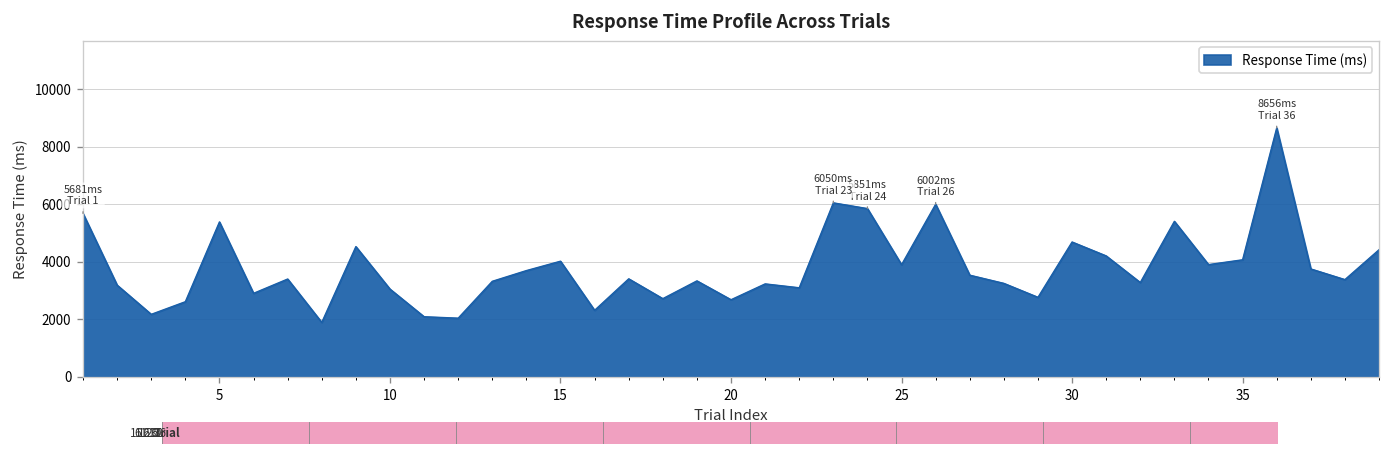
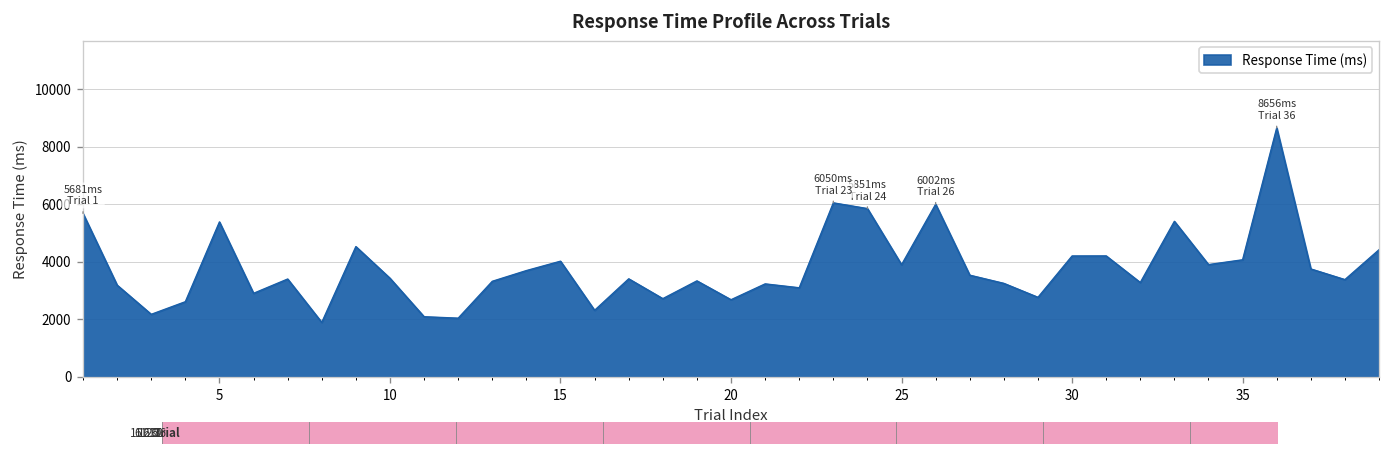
10: 3100 -> 3400
30: 4700 -> 4200
